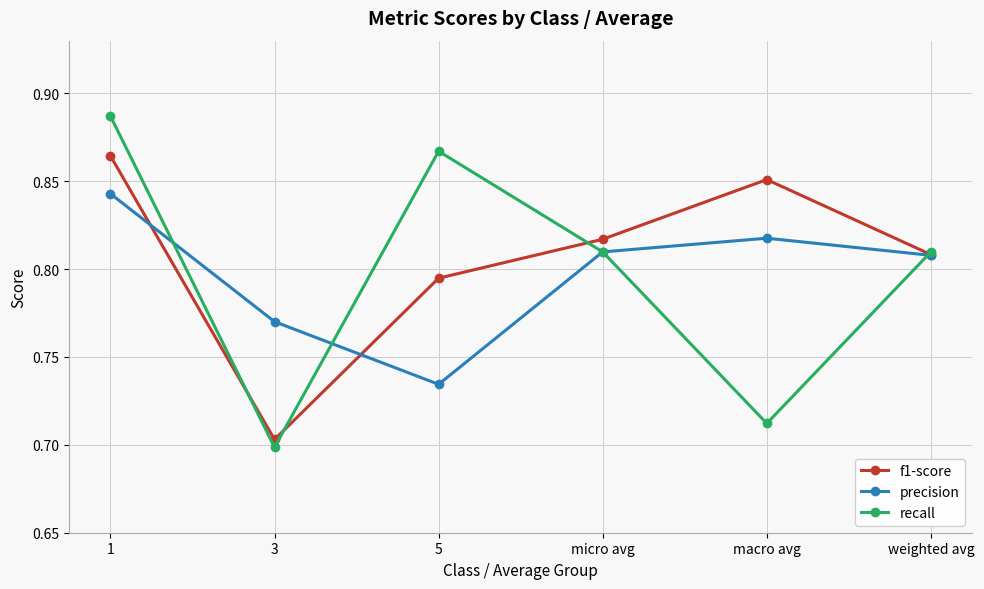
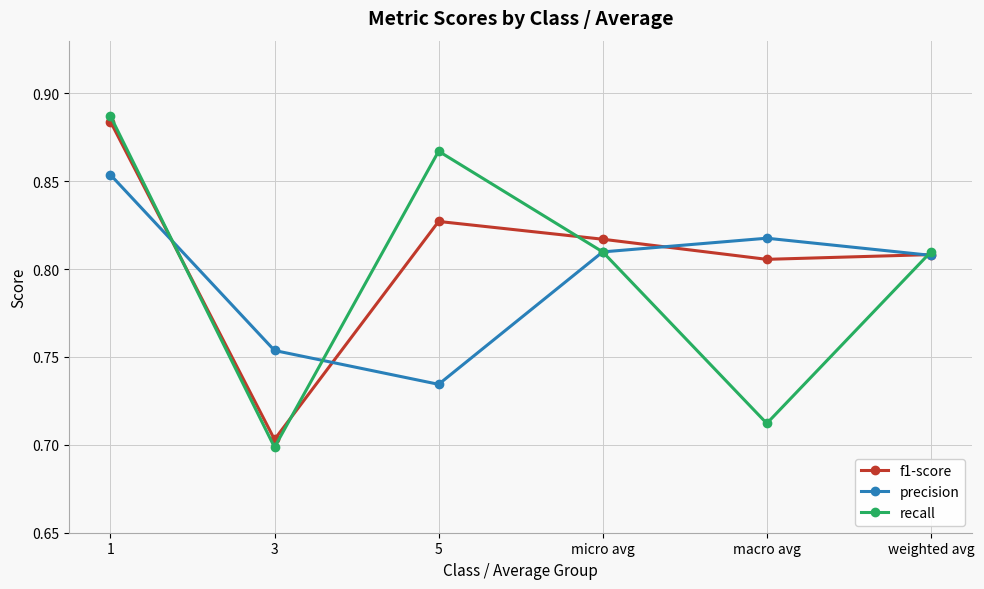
f1-score, 1: 0.864 -> 0.884
precision, 1: 0.843 -> 0.854
precision, 3: 0.770 -> 0.754
f1-score, 5: 0.795 -> 0.827
f1-score, macro avg: 0.851 -> 0.806
